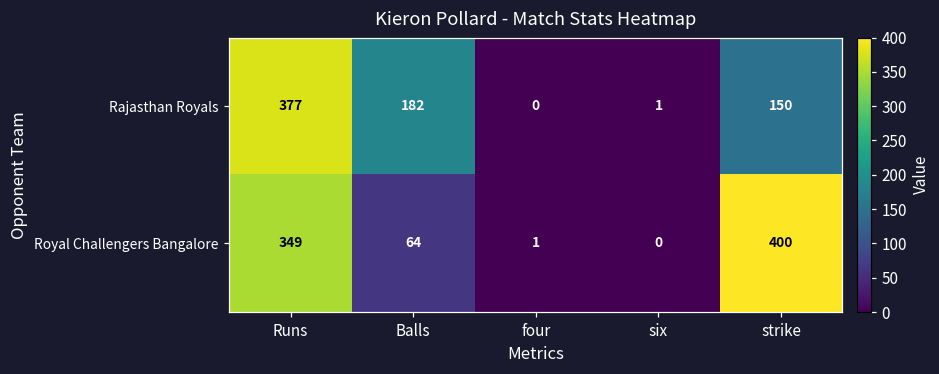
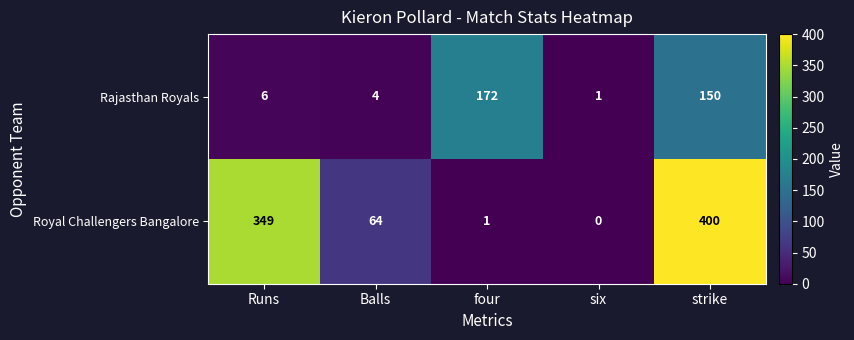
Rajasthan Royals, Runs: 377 -> 6
Rajasthan Royals, Balls: 182 -> 4
Rajasthan Royals, four: 0 -> 172
